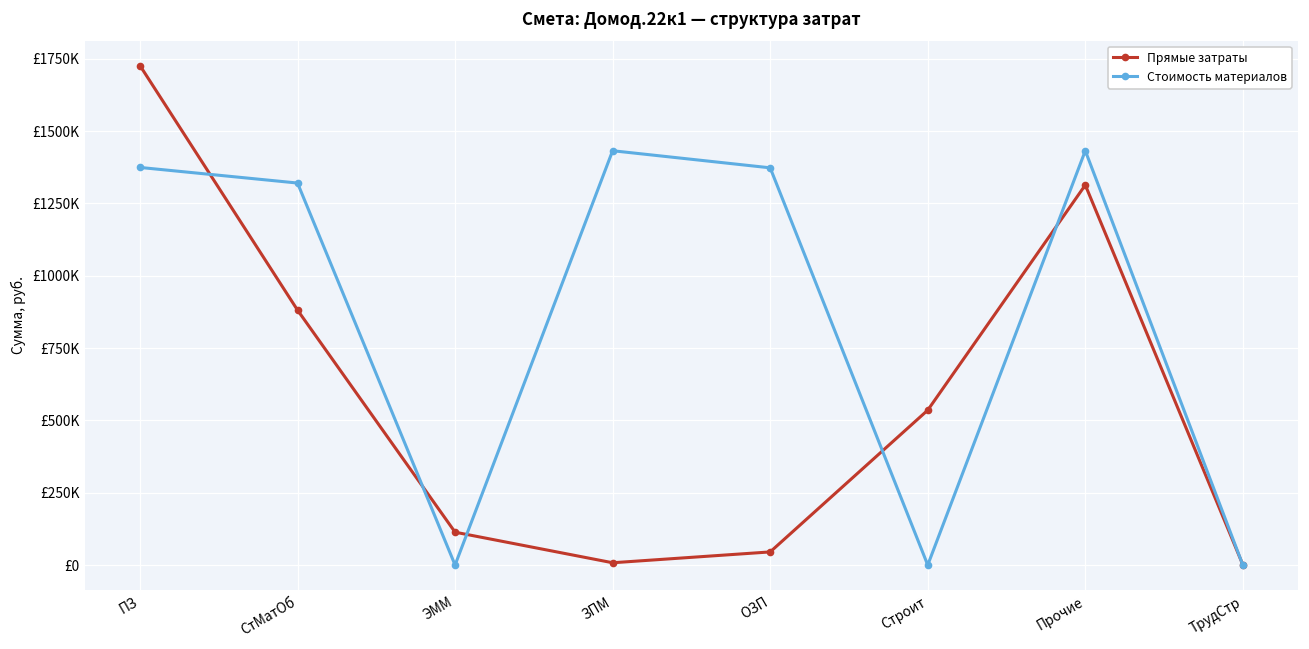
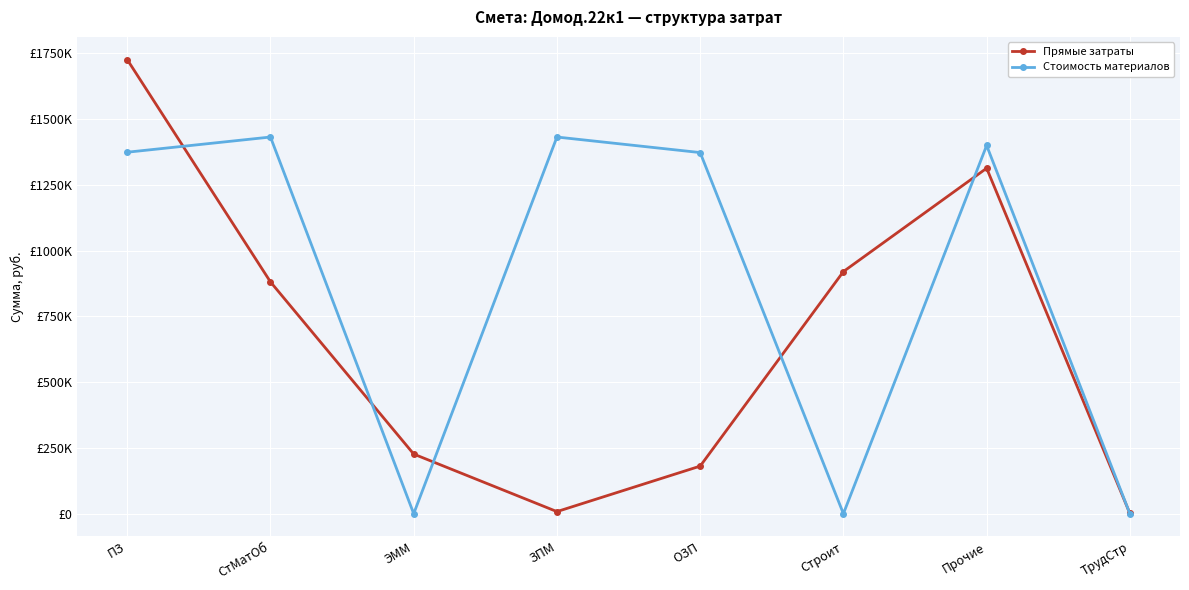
Стоимость материалов, СтМатОб: £1320000 -> £1430000
Прямые затраты, ЭММ: £110000 -> £230000
Прямые затраты, ОЗП: £50000 -> £180000
Прямые затраты, Строит: £540000 -> £920000
Стоимость материалов, Прочие: £1430000 -> £1400000
